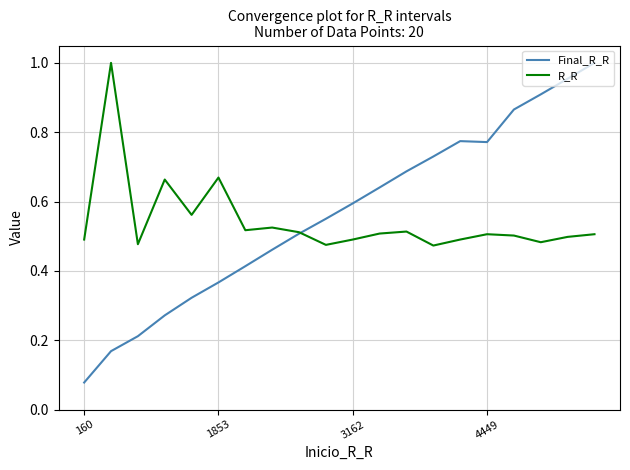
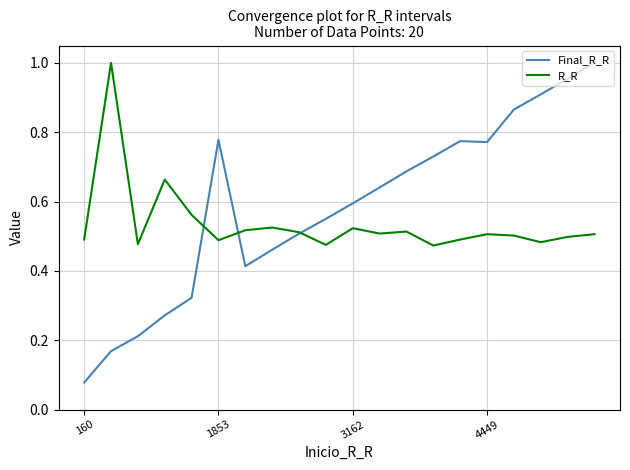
Final_R_R, 1853: 0.37 -> 0.78
R_R, 1853: 0.67 -> 0.49
R_R, 3162: 0.49 -> 0.52
